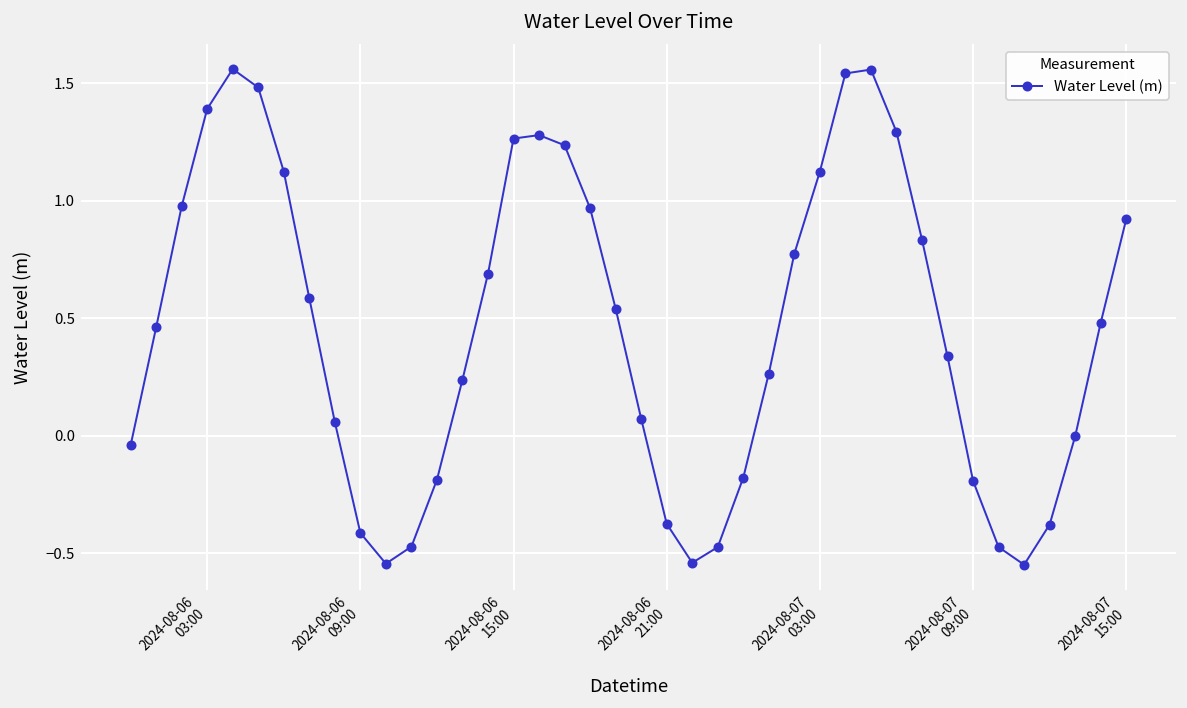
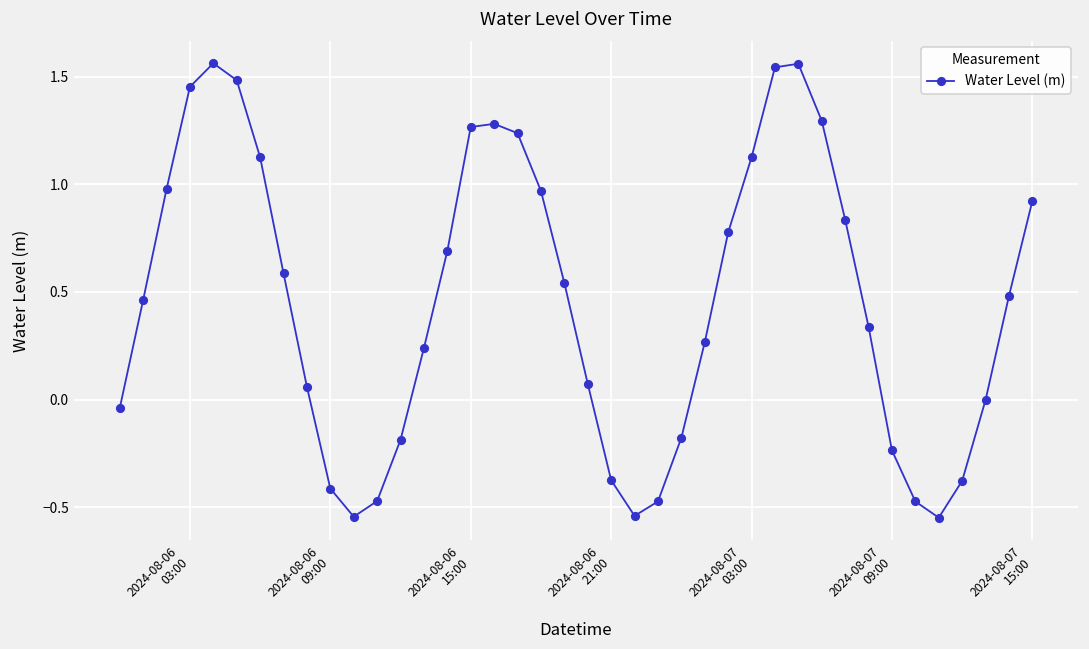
2024-08-06 03:00: 1.39 -> 1.45
2024-08-07 09:00: -0.19 -> -0.24
